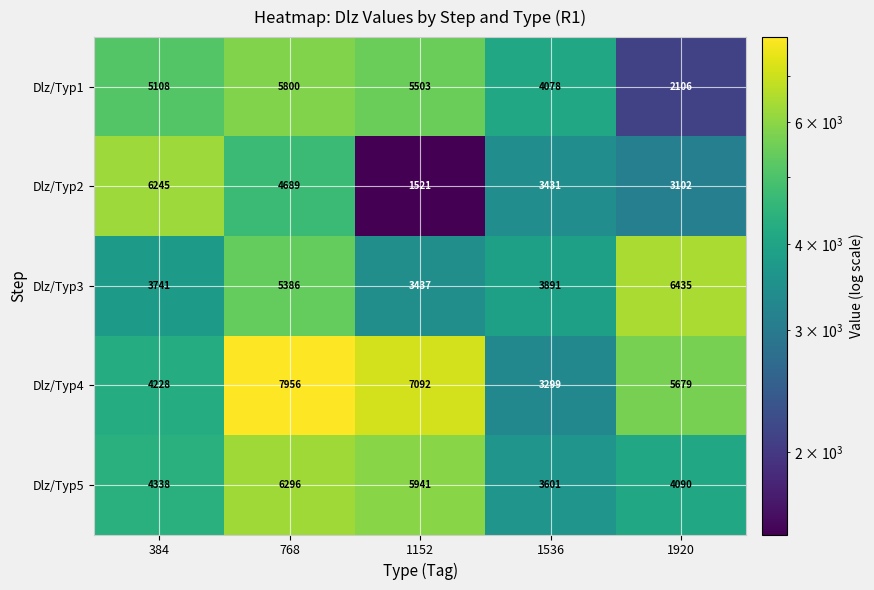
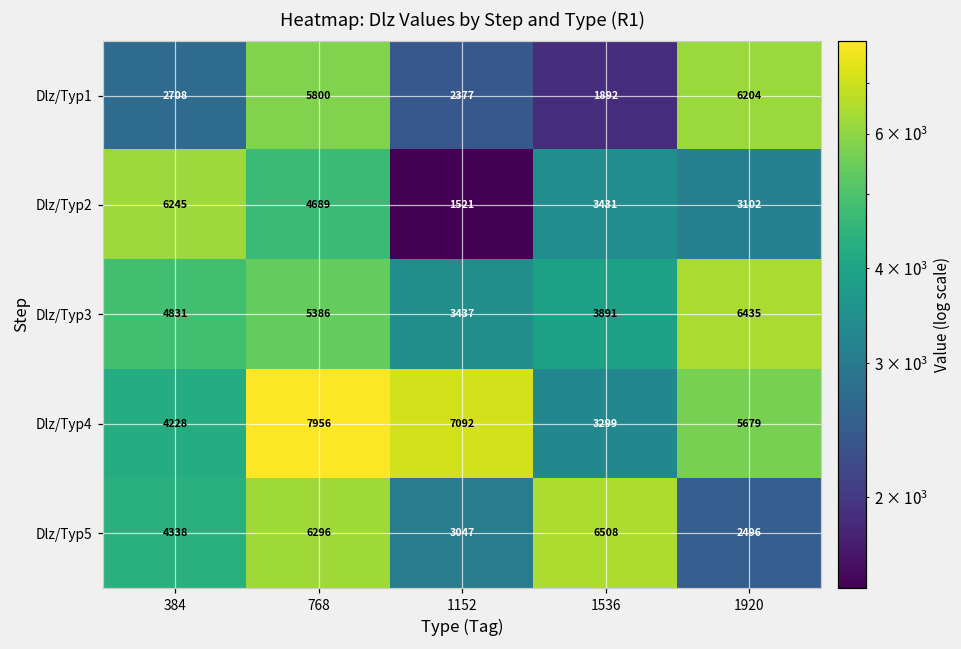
Dlz/Typ1, 384: 5108 -> 2708
Dlz/Typ1, 1152: 5503 -> 2377
Dlz/Typ1, 1536: 4078 -> 1892
Dlz/Typ1, 1920: 2106 -> 6204
Dlz/Typ3, 384: 3741 -> 4831
Dlz/Typ5, 1152: 5941 -> 3047
Dlz/Typ5, 1536: 3601 -> 6508
Dlz/Typ5, 1920: 4090 -> 2496
